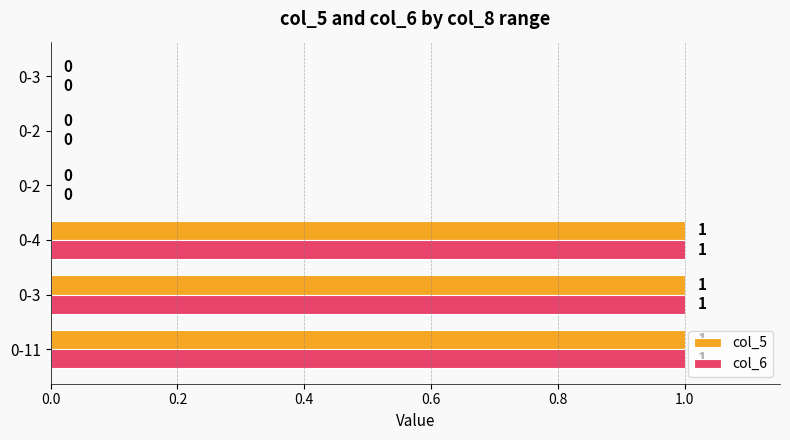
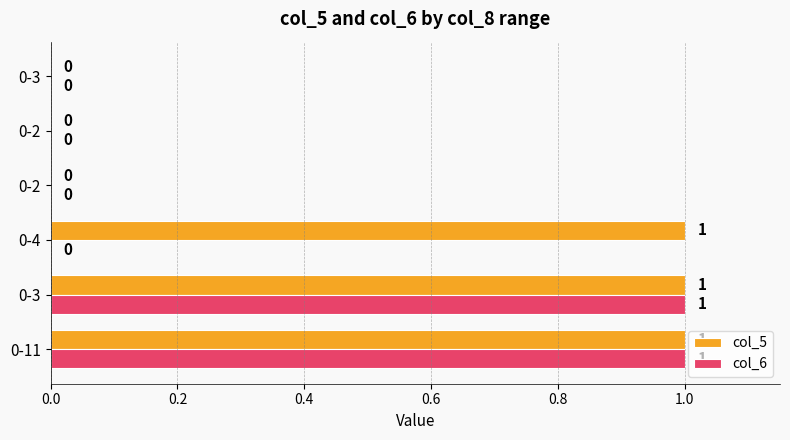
col_6, 0-4: 1 -> 0
